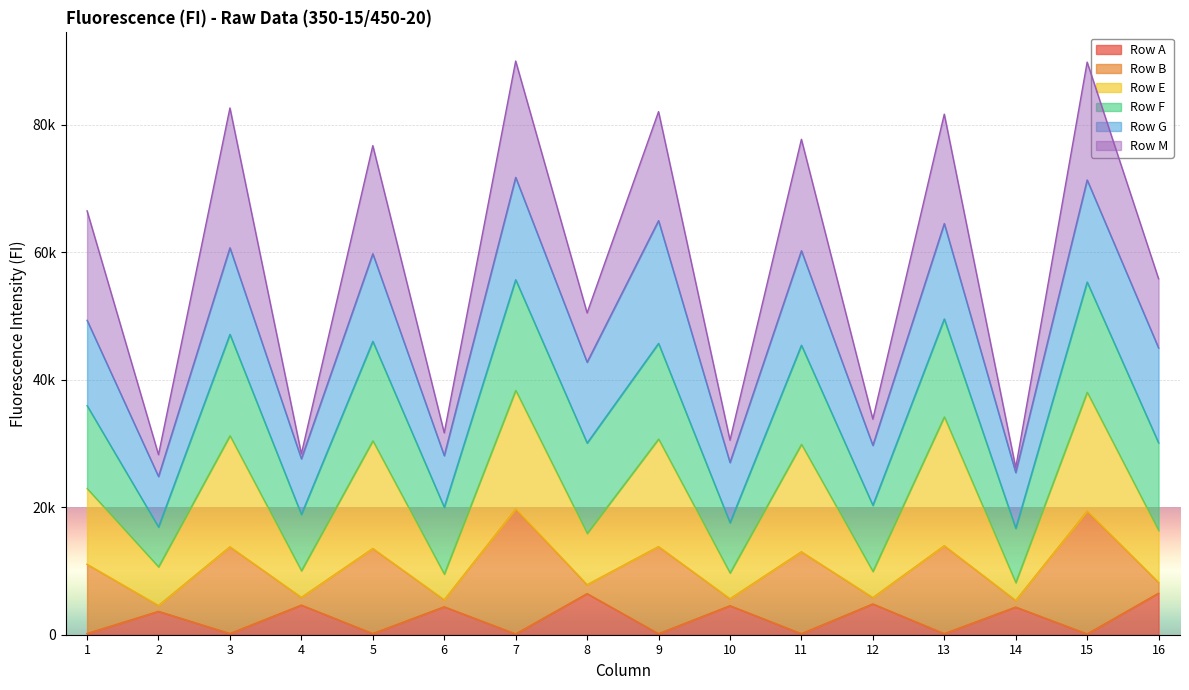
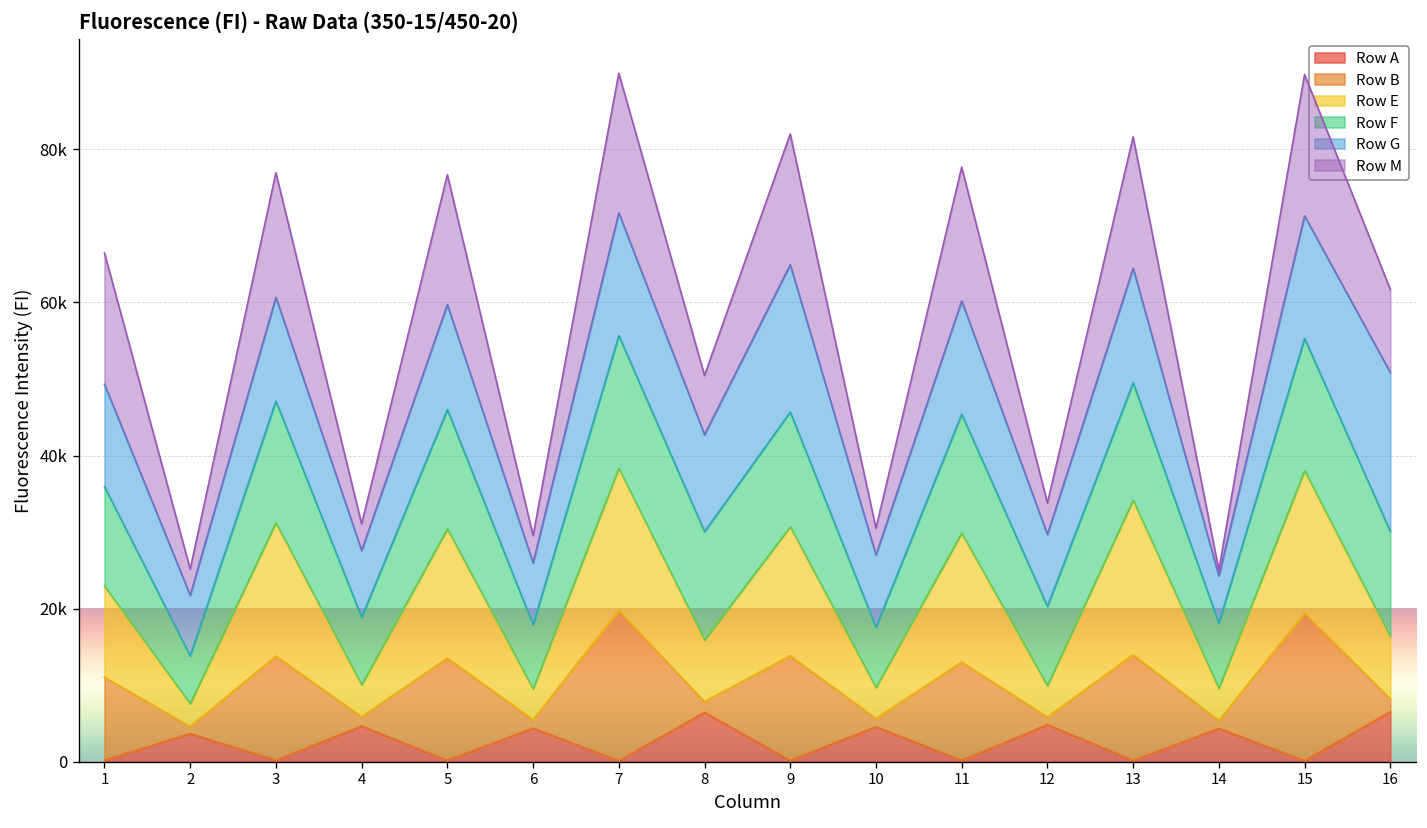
Row E, 2: 6000 -> 3000
Row M, 3: 22000 -> 16000
Row M, 4: 1000 -> 3000
Row F, 6: 10000 -> 8000
Row E, 14: 3000 -> 4000
Row G, 14: 9000 -> 6000
Row G, 16: 15000 -> 21000
